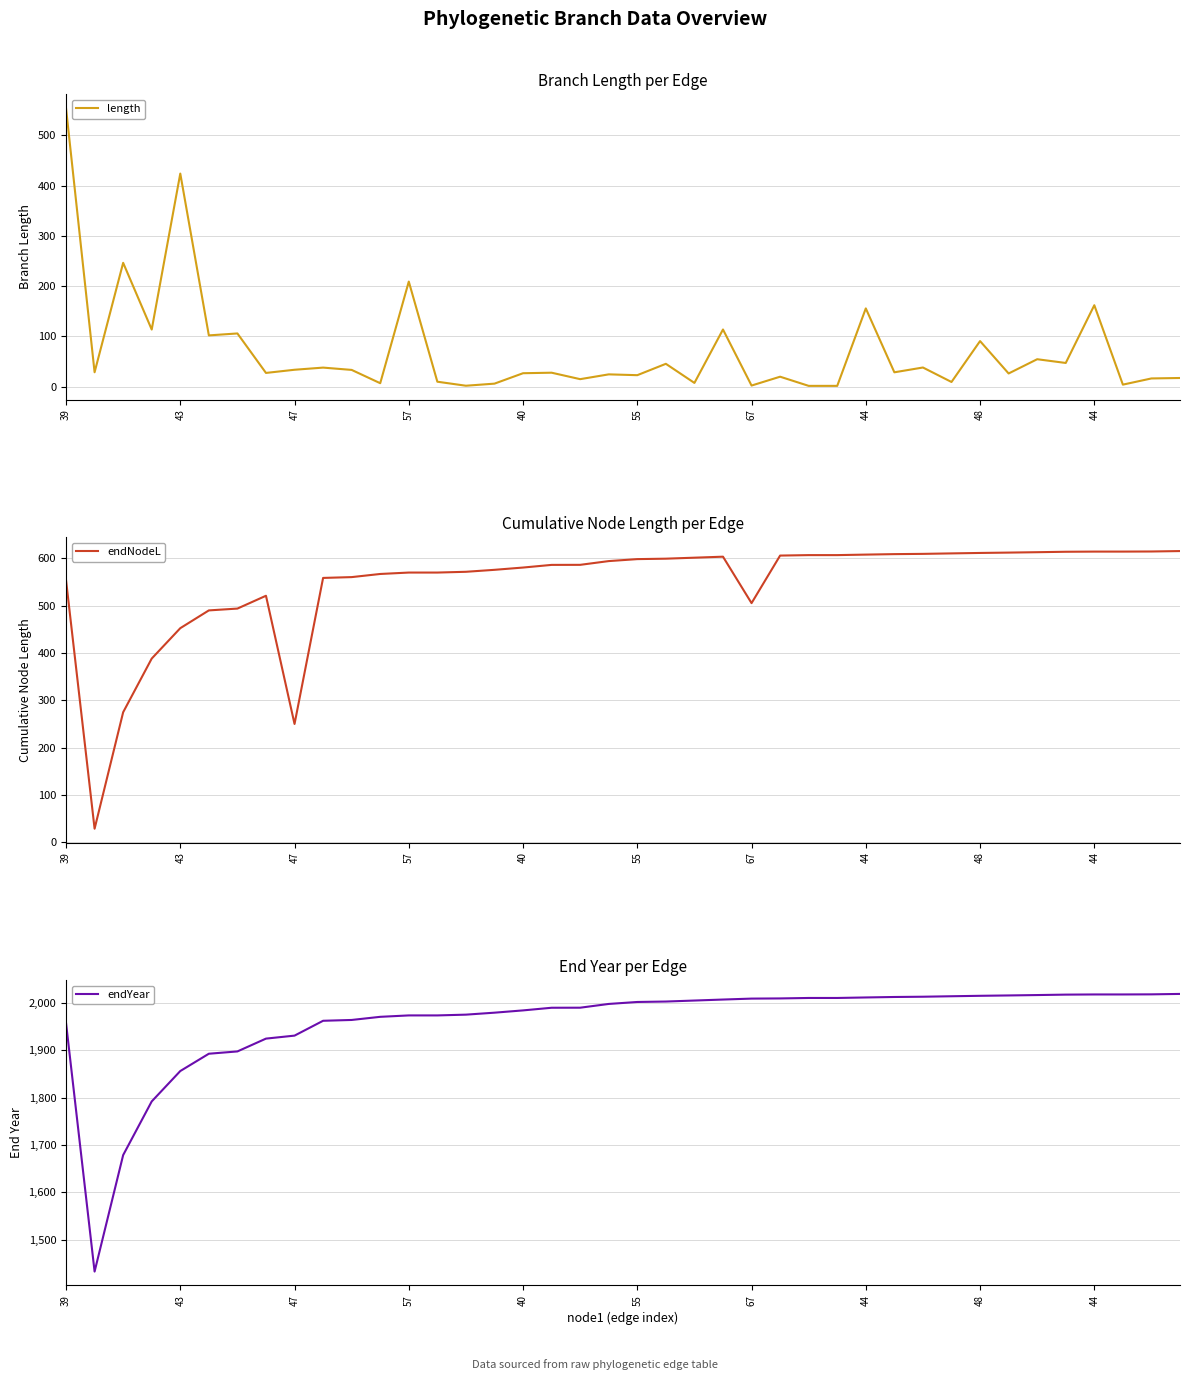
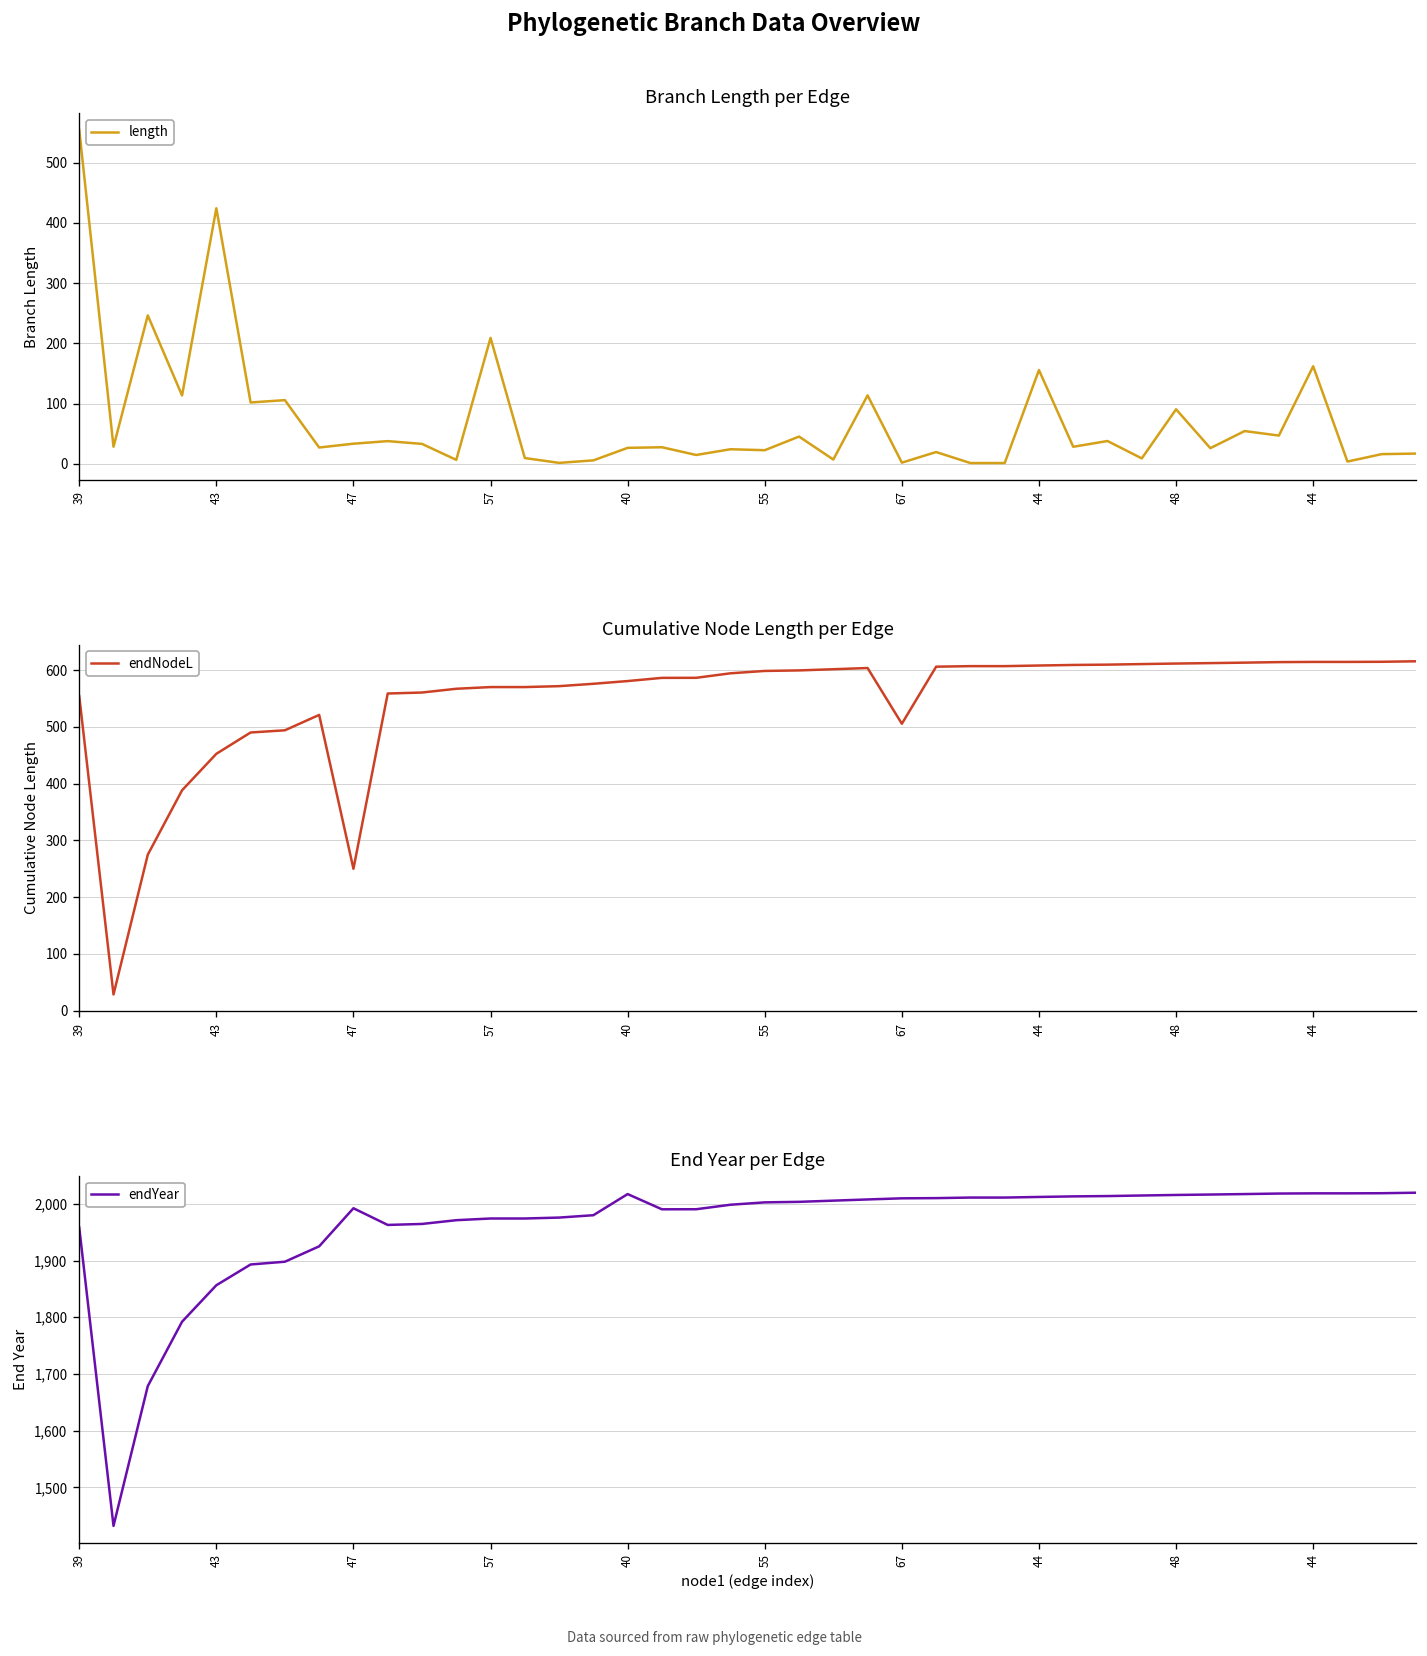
End Year per Edge, 47: 1,930 -> 1,990
End Year per Edge, 40: 1,980 -> 2,020
